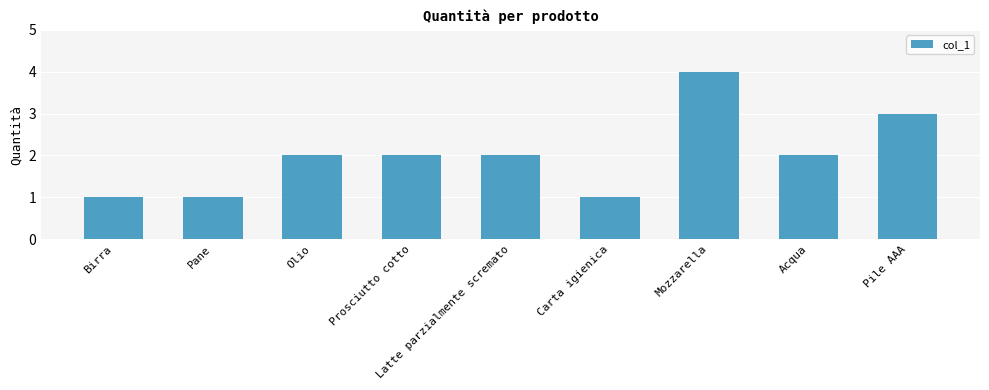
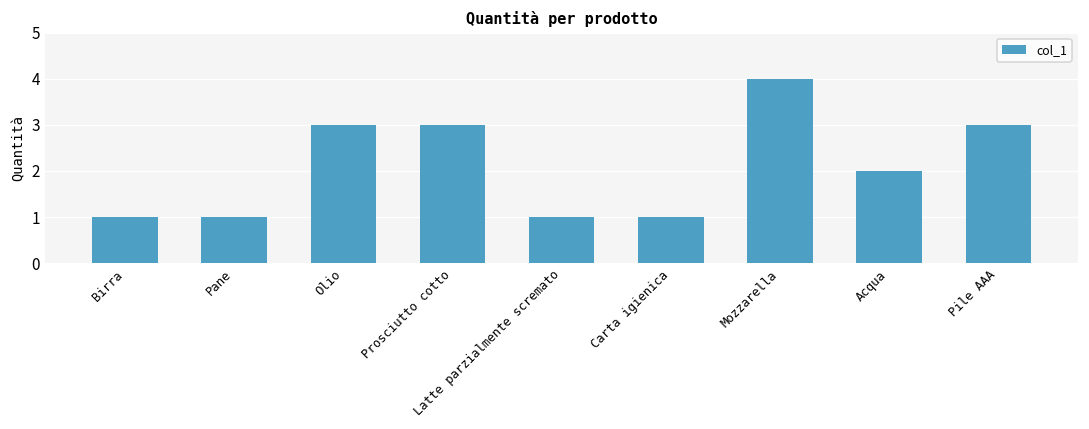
Olio: 2 -> 3
Prosciutto cotto: 2 -> 3
Latte parzialmente scremato: 2 -> 1
